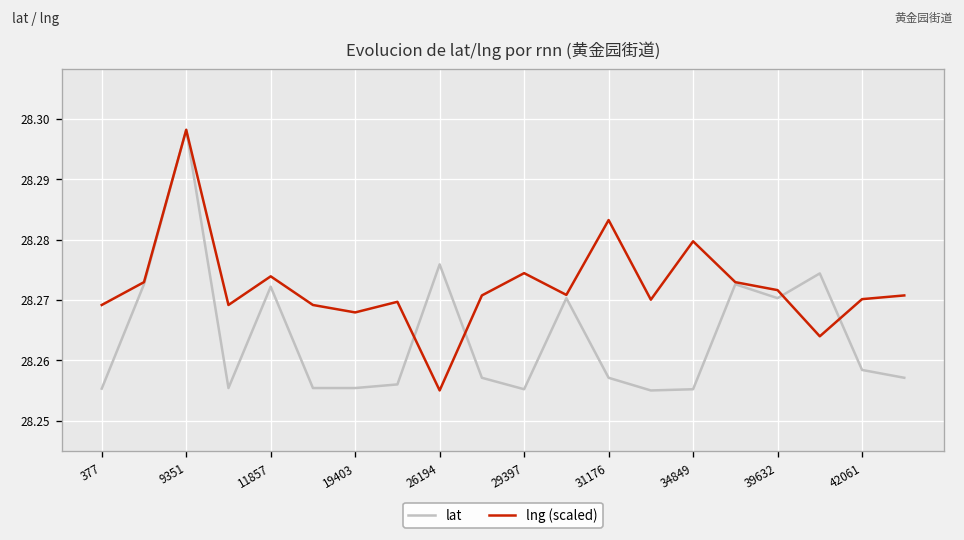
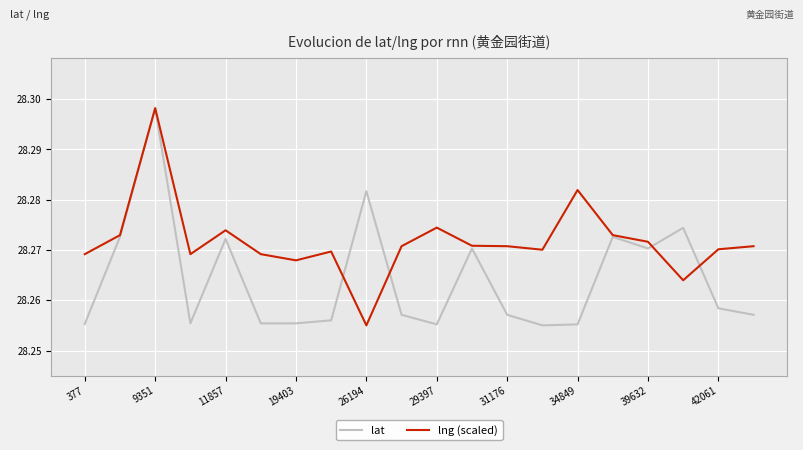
lat, 26194: 28.276 -> 28.282
lng (scaled), 31176: 28.283 -> 28.271
lng (scaled), 34849: 28.280 -> 28.282
